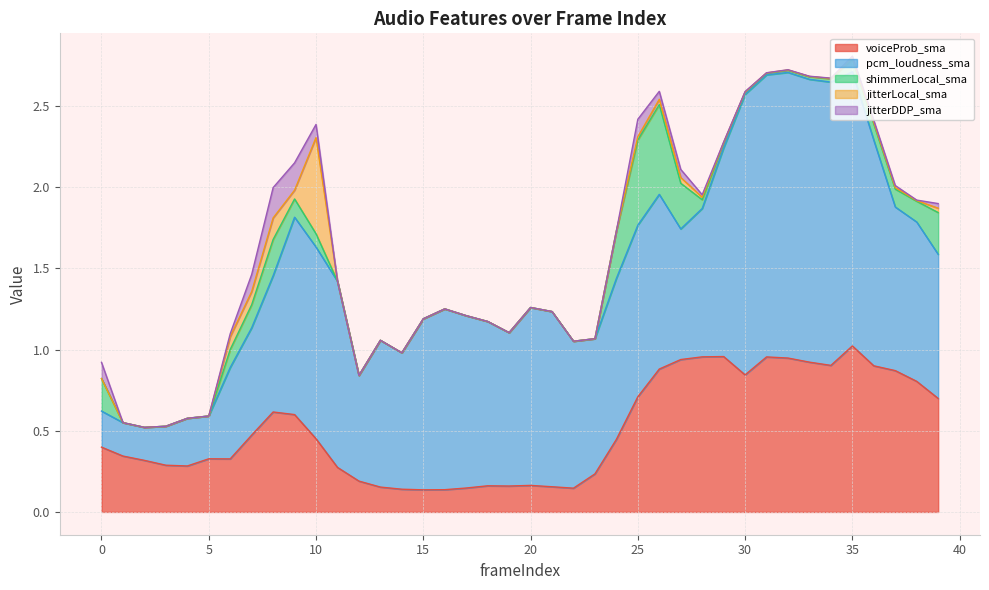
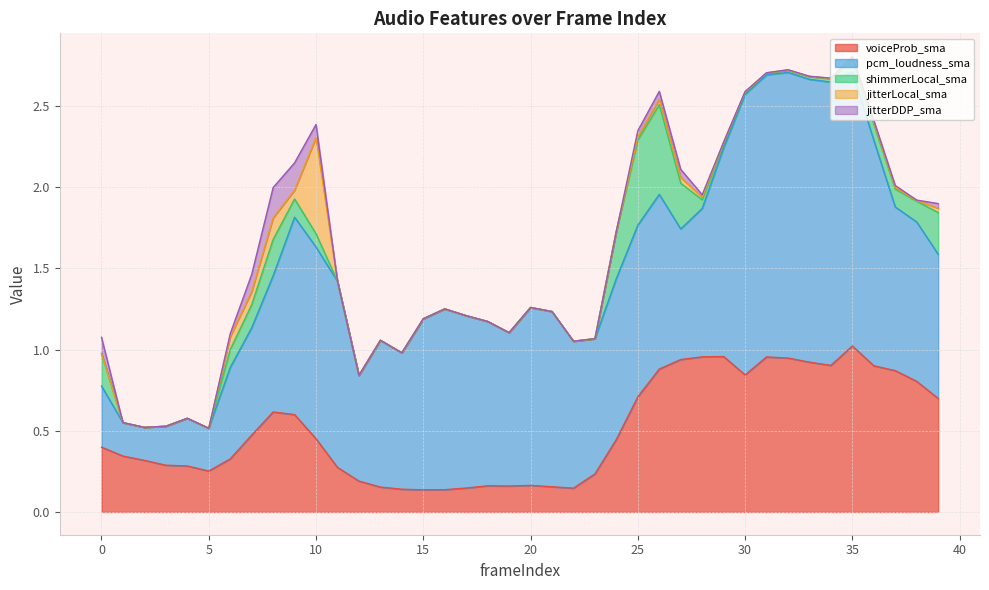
pcm_loudness_sma, 0: 0.22 -> 0.38
voiceProb_sma, 5: 0.33 -> 0.25
jitterDDP_sma, 25: 0.11 -> 0.04
